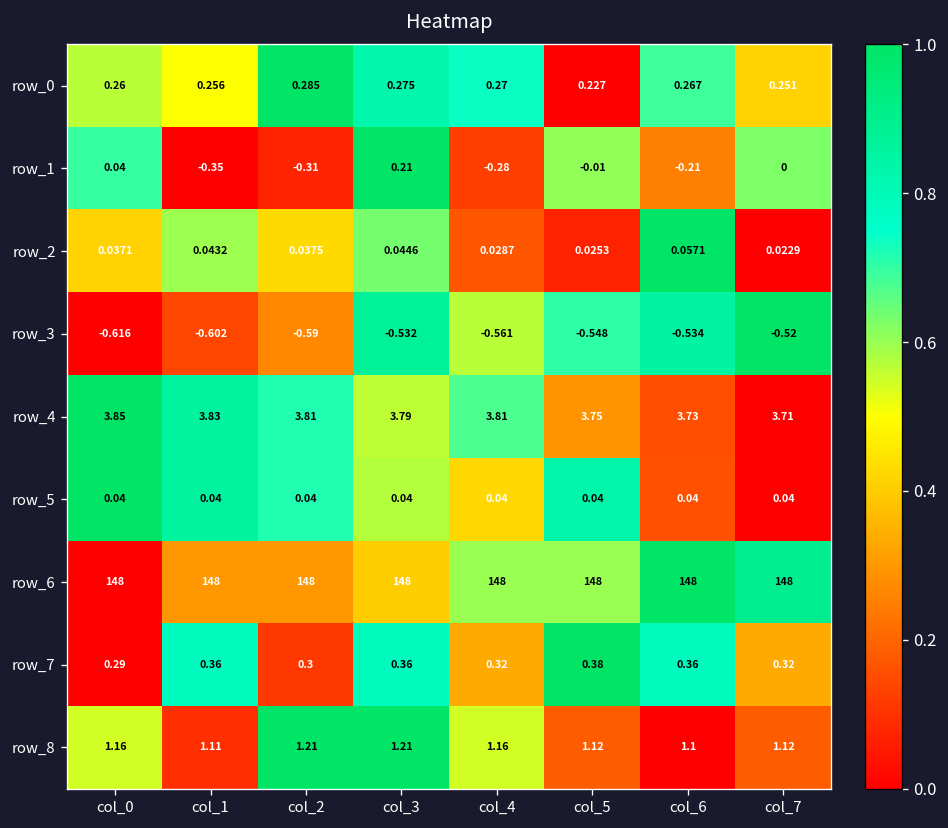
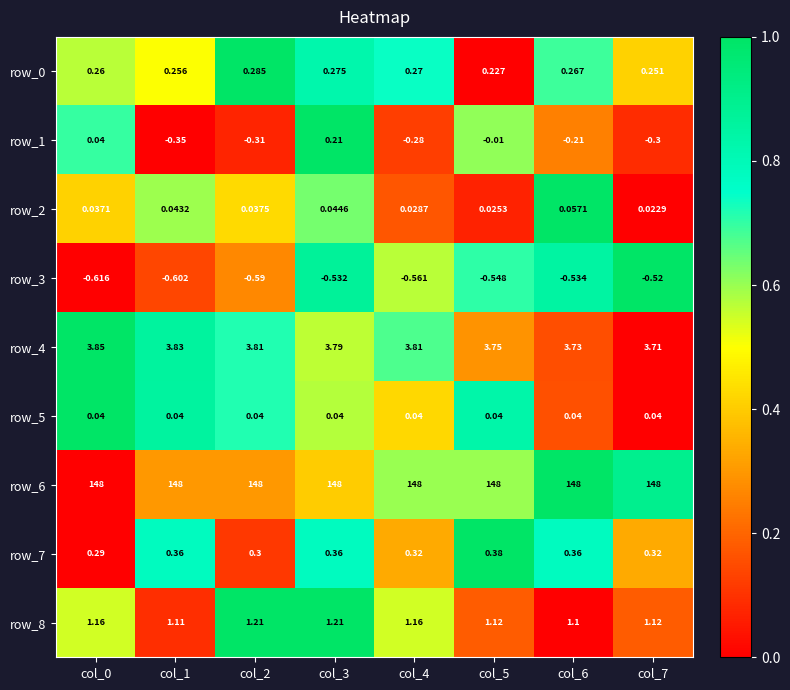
row_1, col_7: 0 -> -0.3
